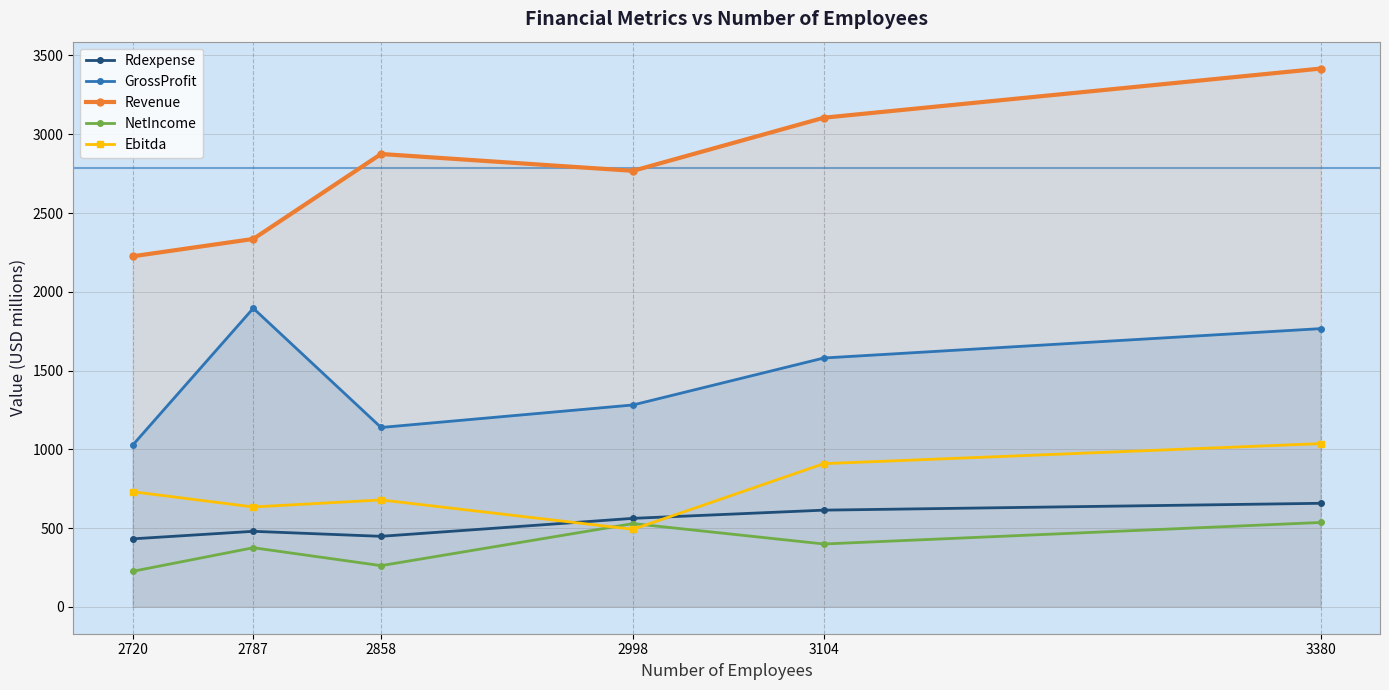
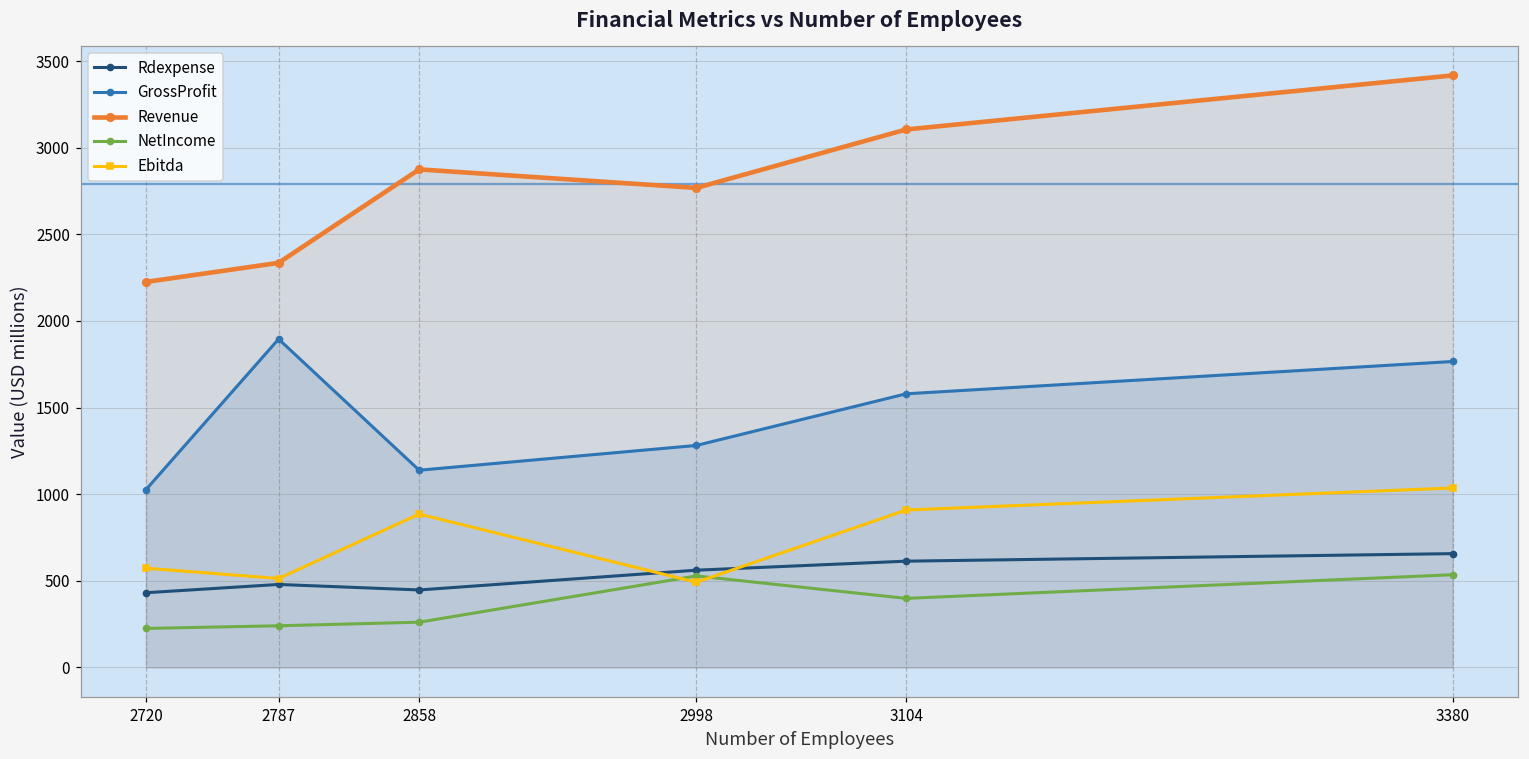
Ebitda, 2720: 730 -> 570
NetIncome, 2787: 380 -> 240
Ebitda, 2787: 630 -> 510
Ebitda, 2858: 680 -> 890
